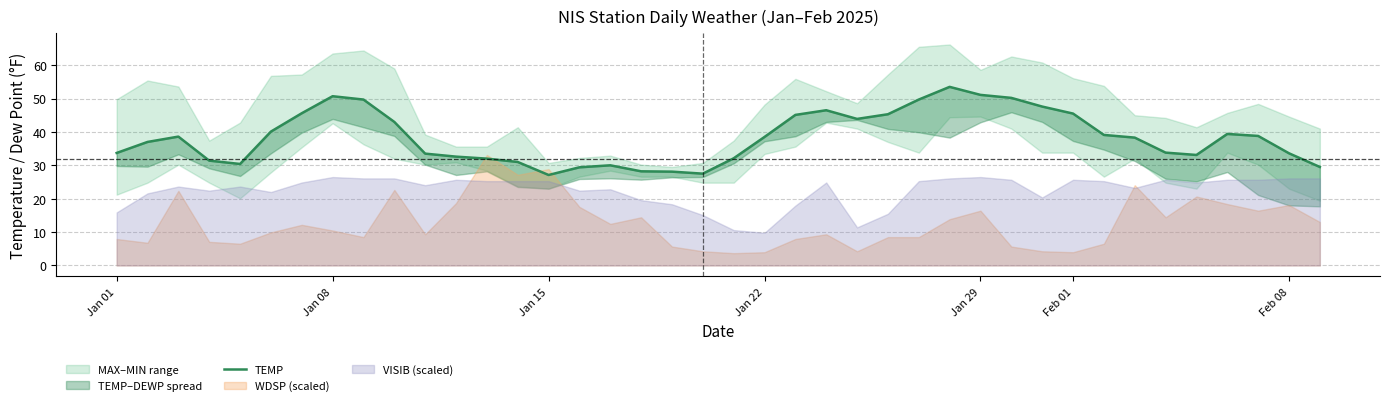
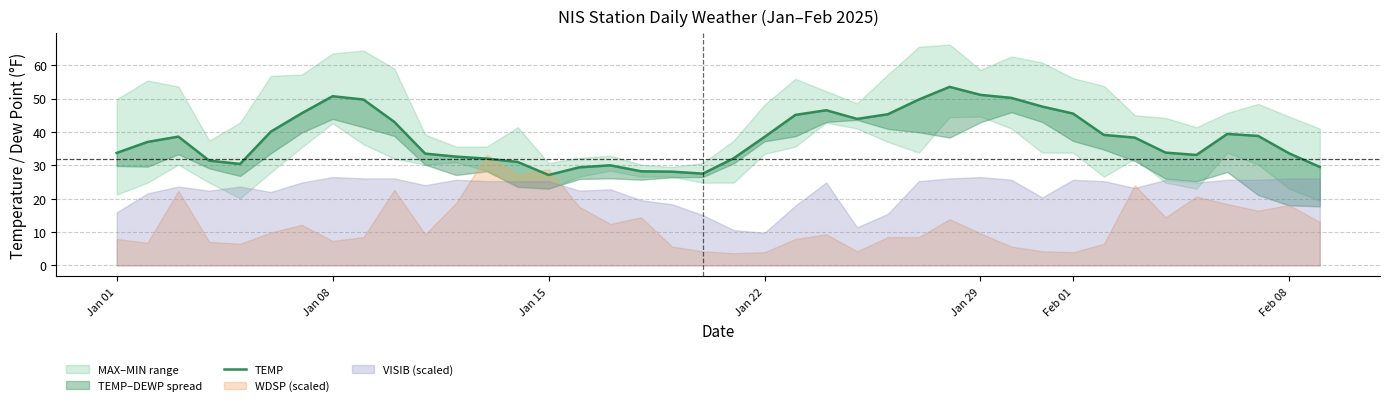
WDSP (scaled), Jan 08: 10 -> 7
WDSP (scaled), Jan 29: 16 -> 10
